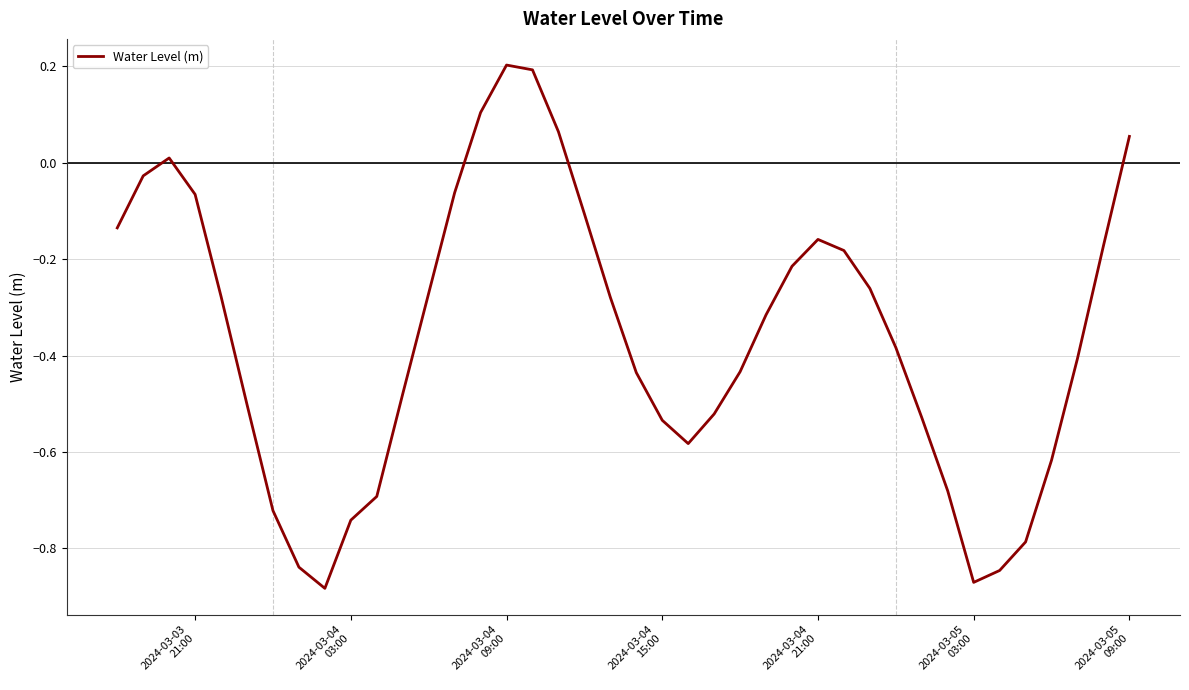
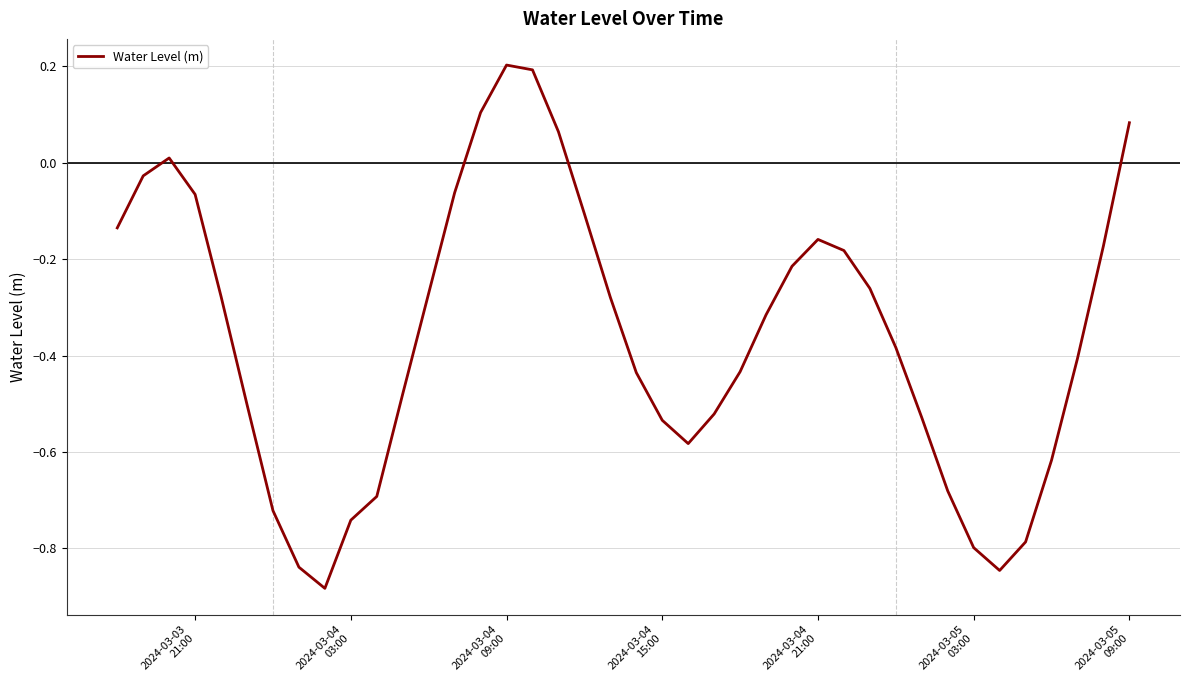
2024-03-05 03:00: -0.87 -> -0.80
2024-03-05 09:00: 0.05 -> 0.08
